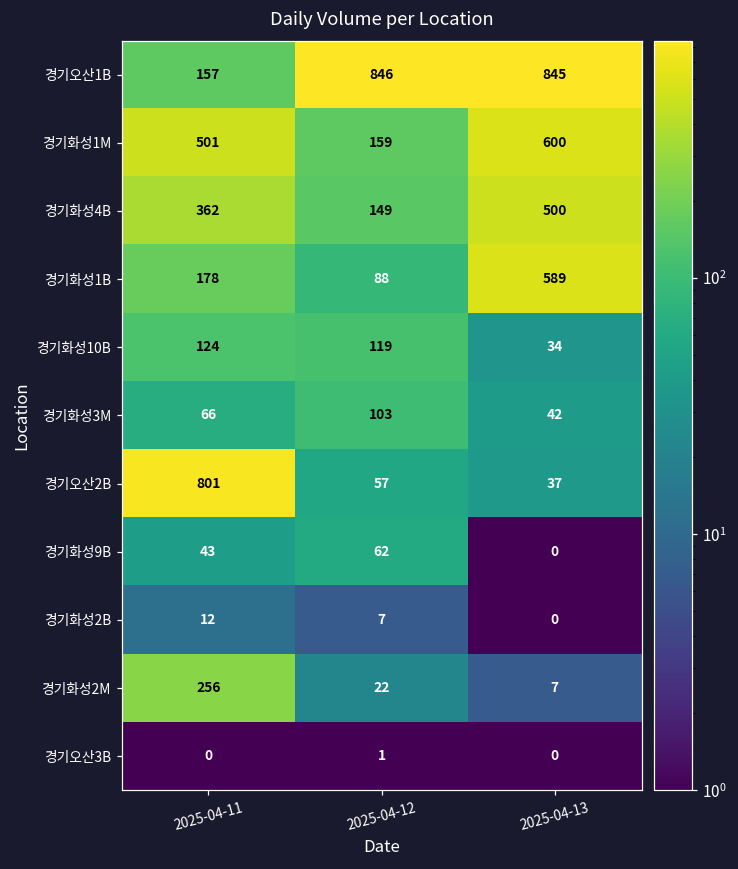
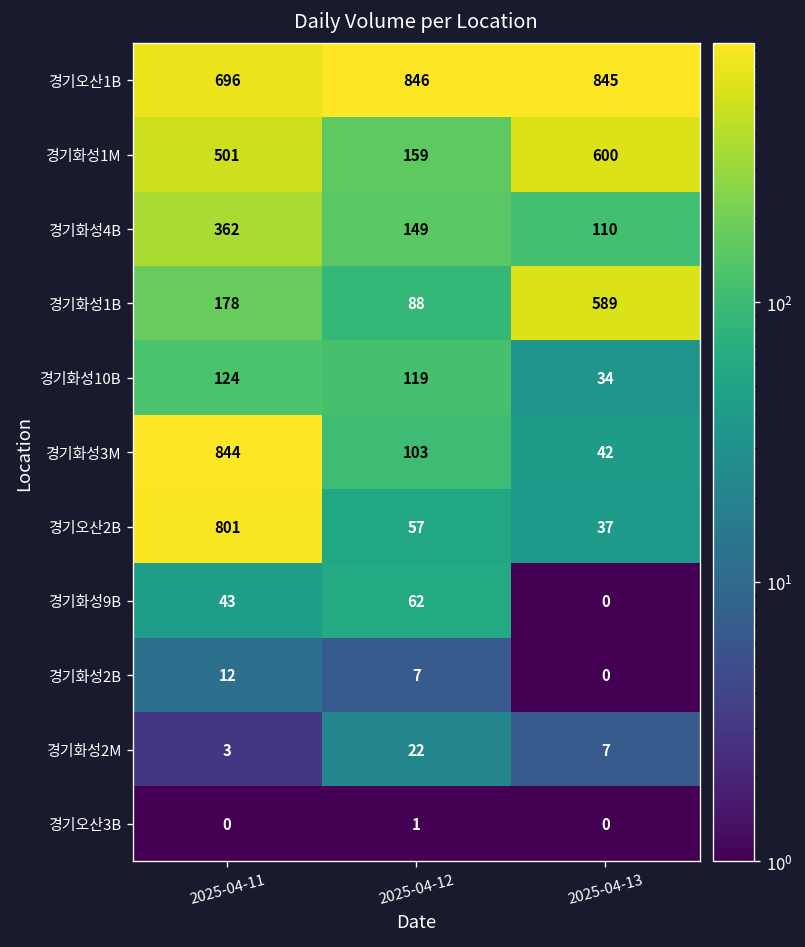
경기오산1B, 2025-04-11: 157 -> 696
경기화성4B, 2025-04-13: 500 -> 110
경기화성3M, 2025-04-11: 66 -> 844
경기화성2M, 2025-04-11: 256 -> 3
